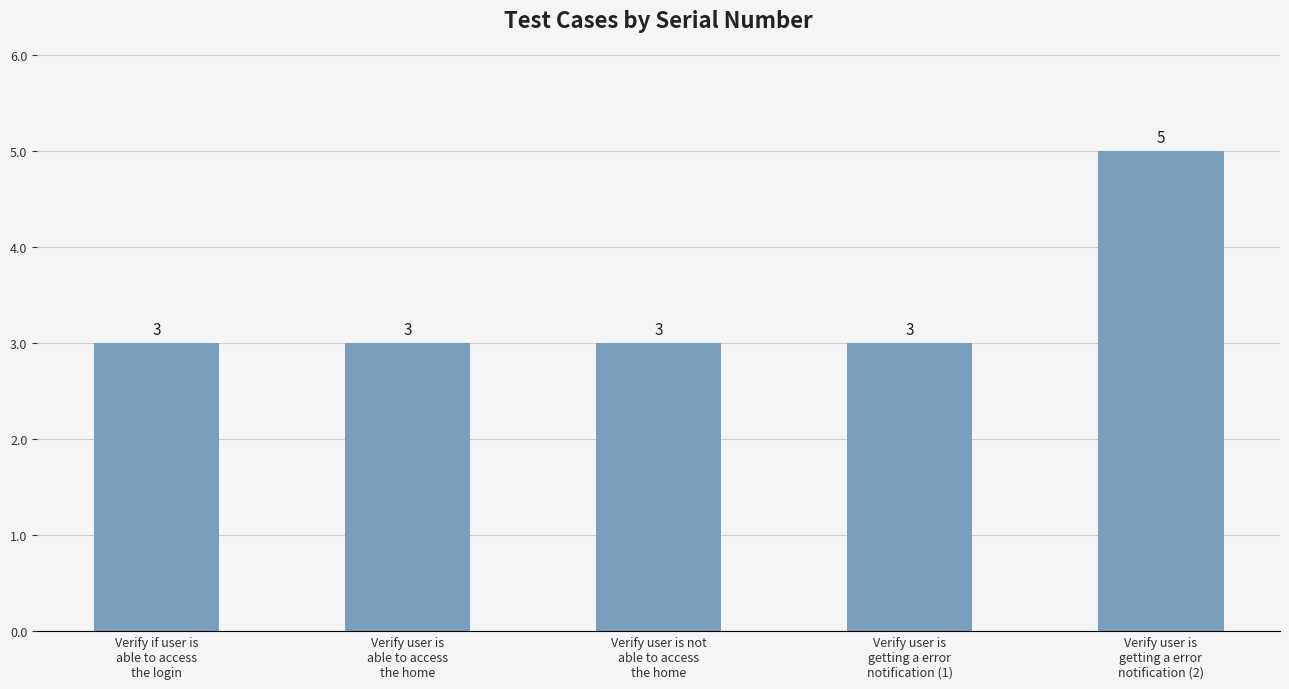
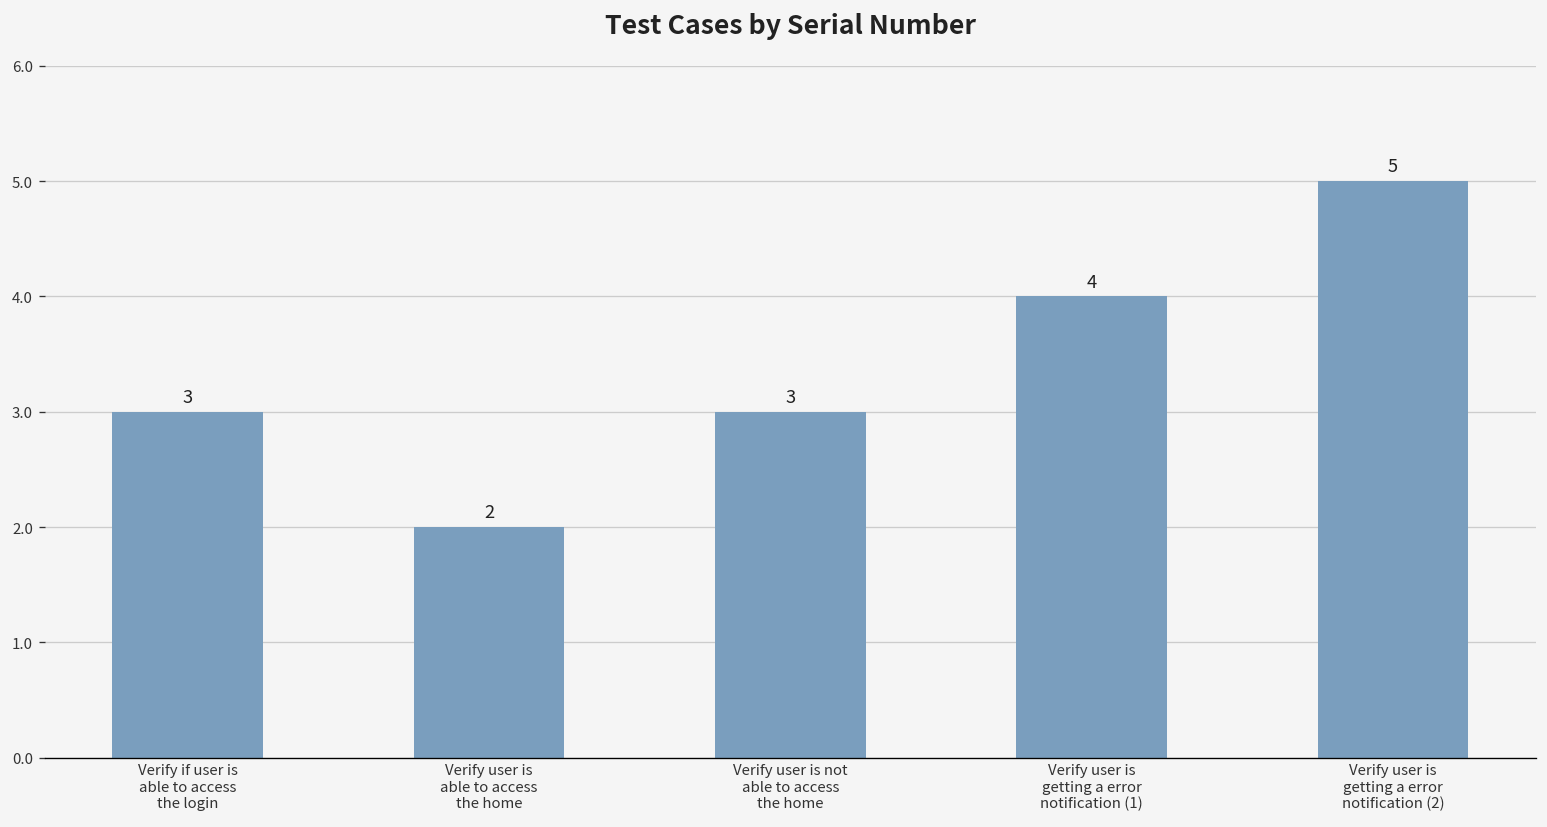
Verify user is able to access the home: 3 -> 2
Verify user is getting a error notification (1): 3 -> 4
